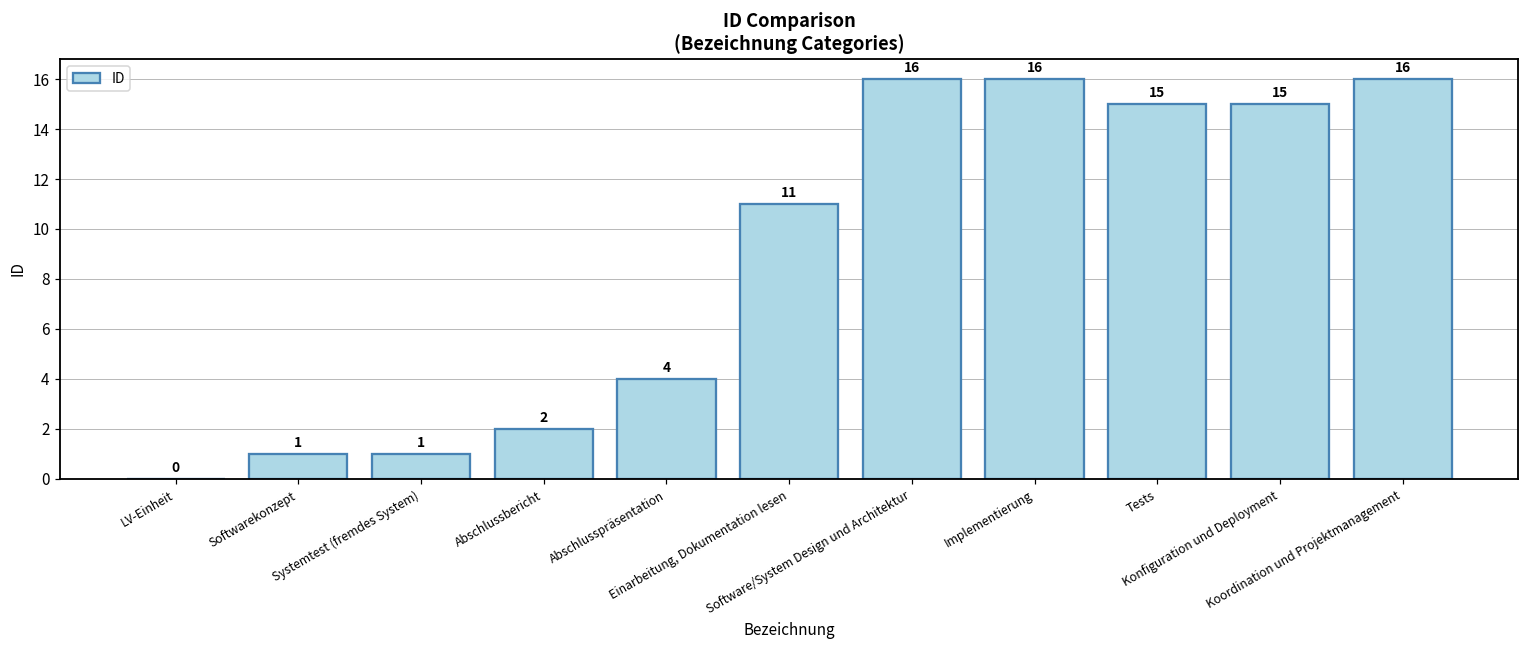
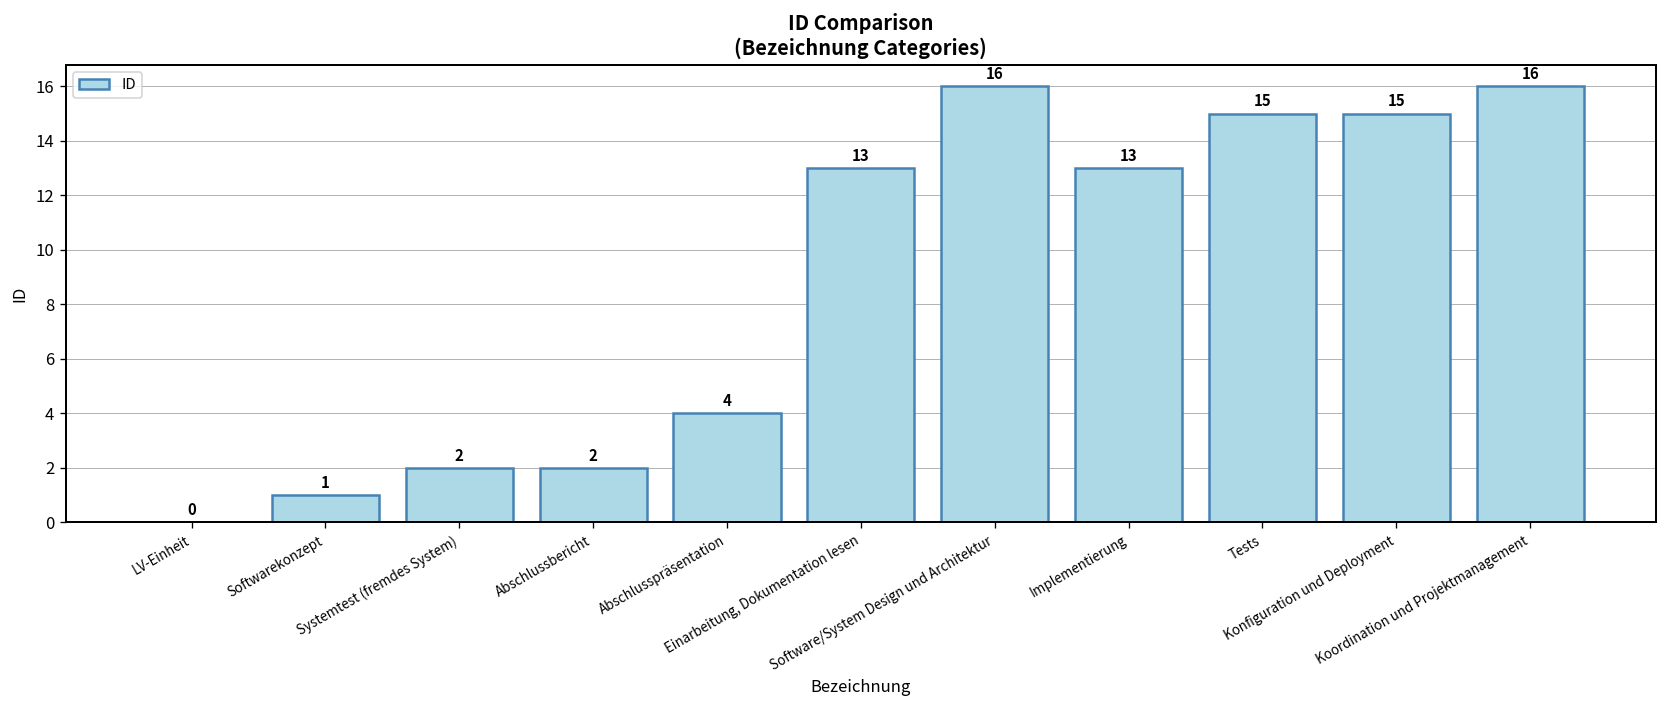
Systemtest (fremdes System): 1 -> 2
Einarbeitung, Dokumentation lesen: 11 -> 13
Implementierung: 16 -> 13
